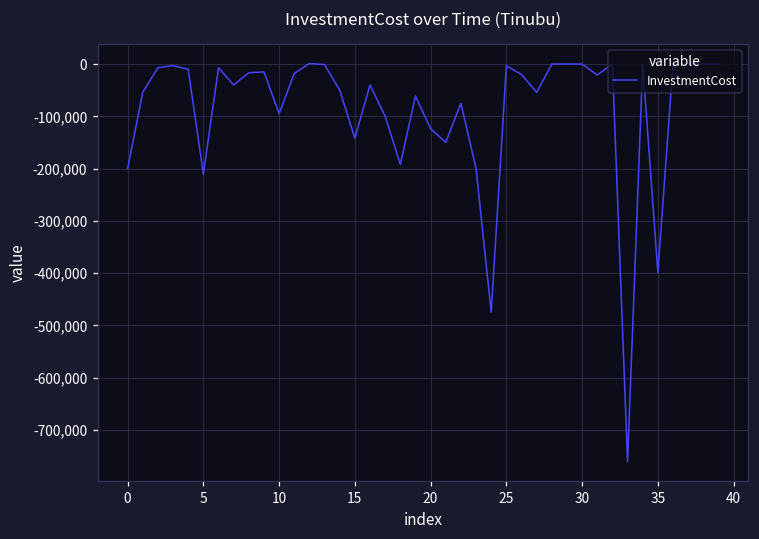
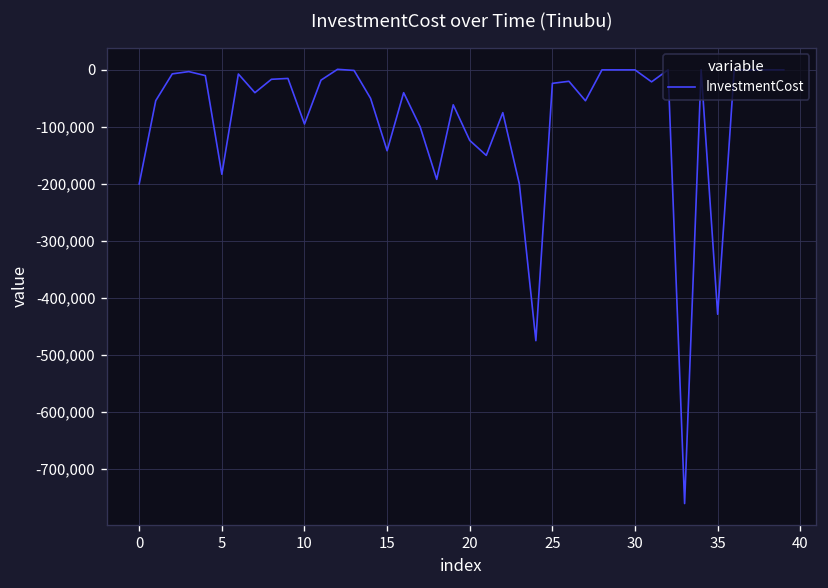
5: -210,000 -> -180,000
25: 0 -> -20,000
35: -400,000 -> -430,000
